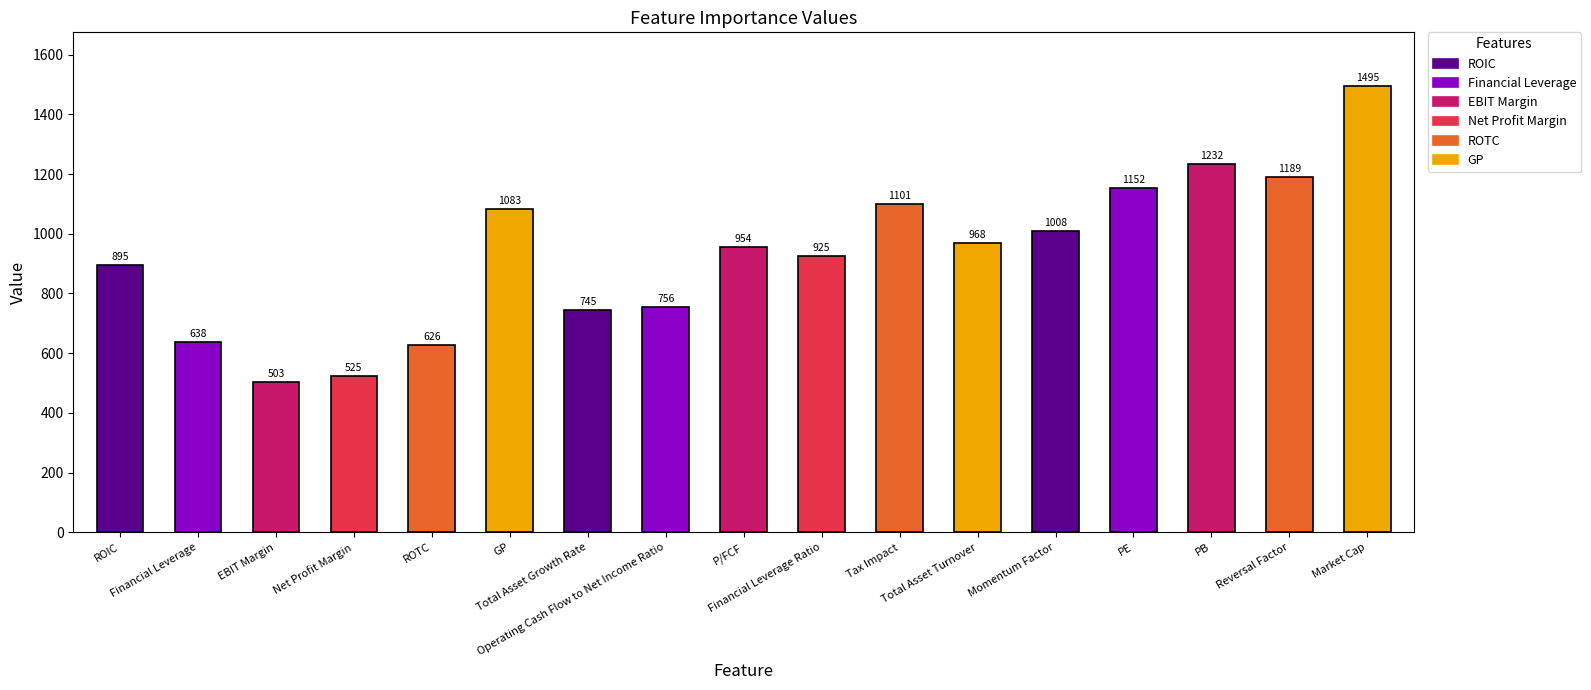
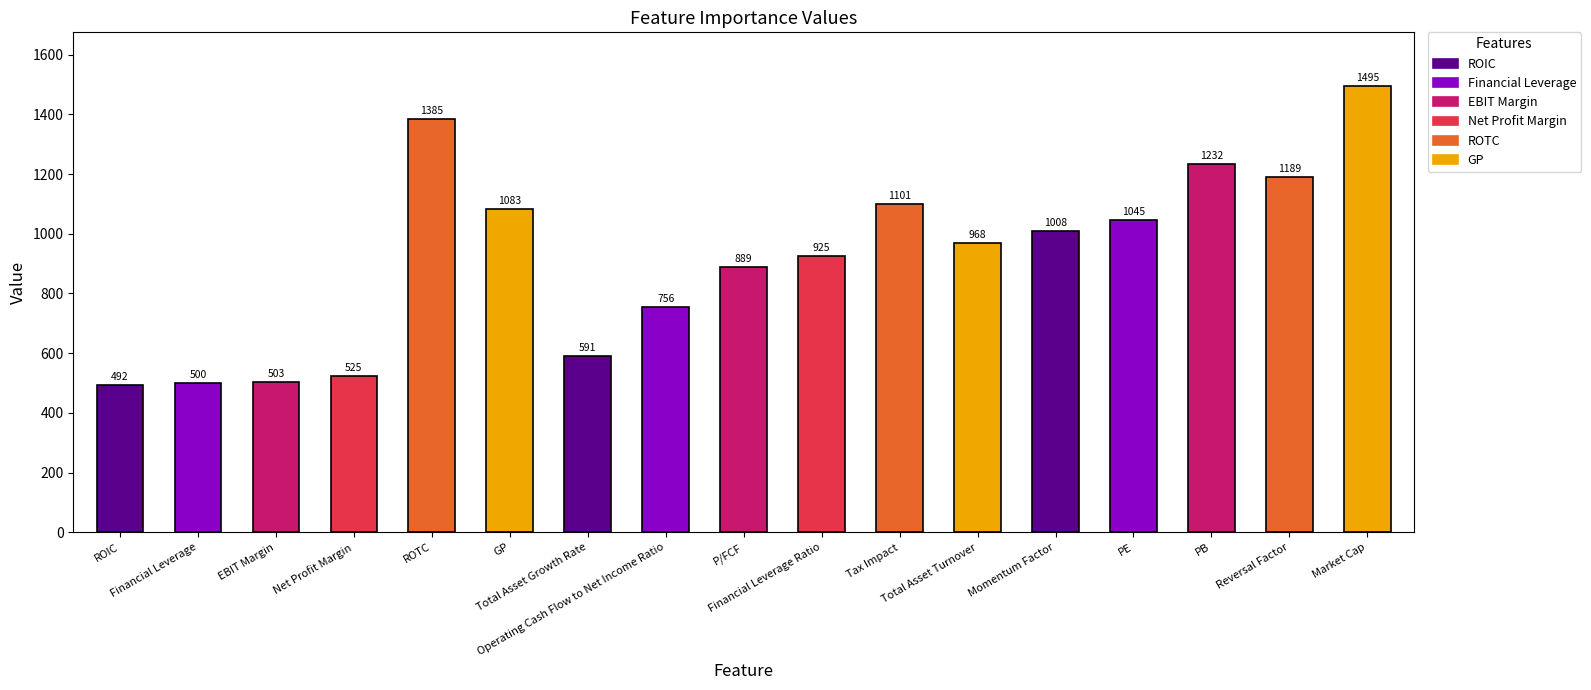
ROIC: 895 -> 492
Financial Leverage: 638 -> 500
ROTC: 626 -> 1385
Total Asset Growth Rate: 745 -> 591
P/FCF: 954 -> 889
PE: 1152 -> 1045
